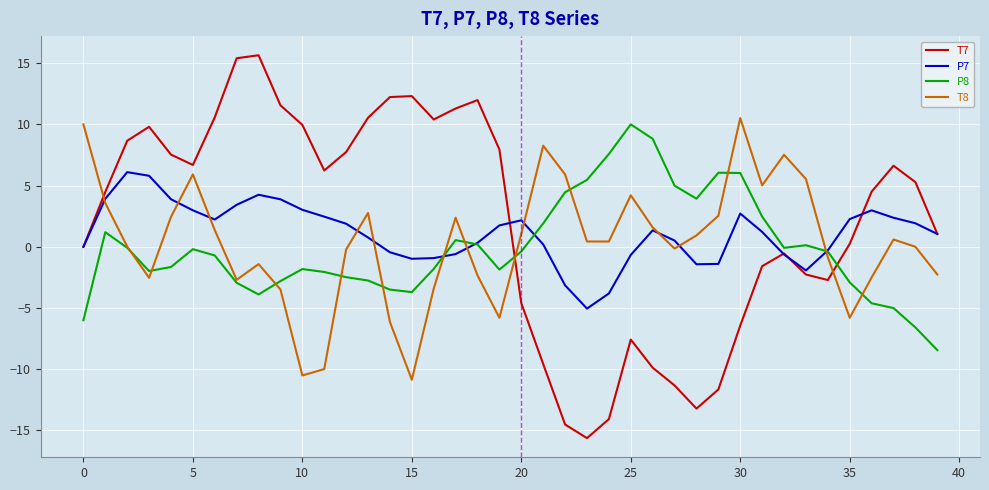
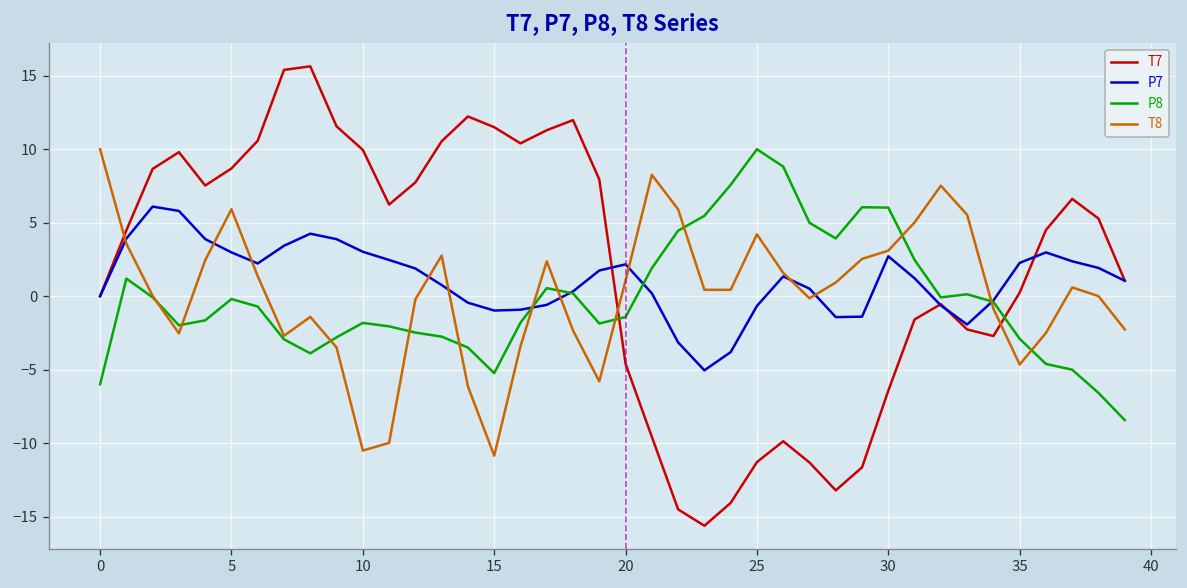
T7, 5: 6.7 -> 8.7
T7, 15: 12.3 -> 11.5
P8, 15: -3.7 -> -5.2
P8, 20: -0.4 -> -1.4
T7, 25: -7.6 -> -11.3
T8, 30: 10.5 -> 3.1
T8, 35: -5.8 -> -4.7
